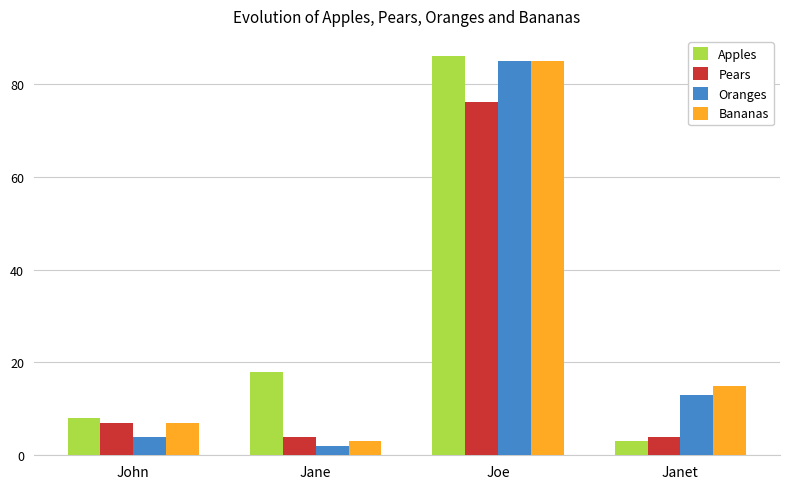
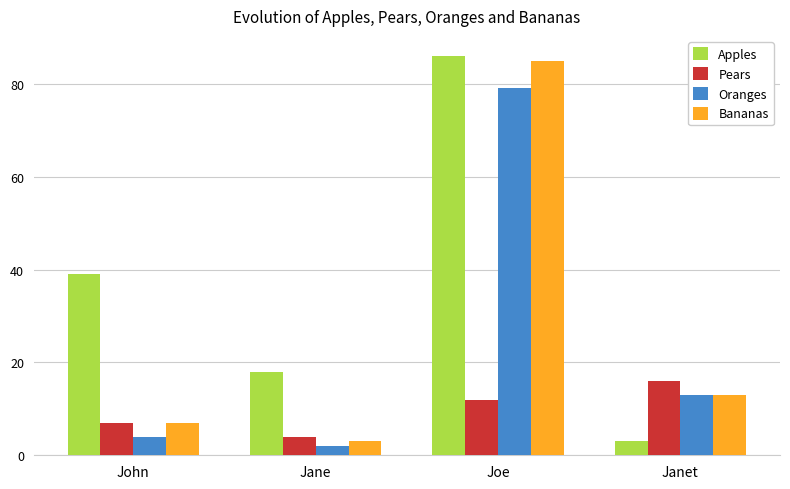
Apples, John: 8 -> 39
Pears, Joe: 76 -> 12
Oranges, Joe: 85 -> 79
Pears, Janet: 4 -> 16
Bananas, Janet: 15 -> 13
